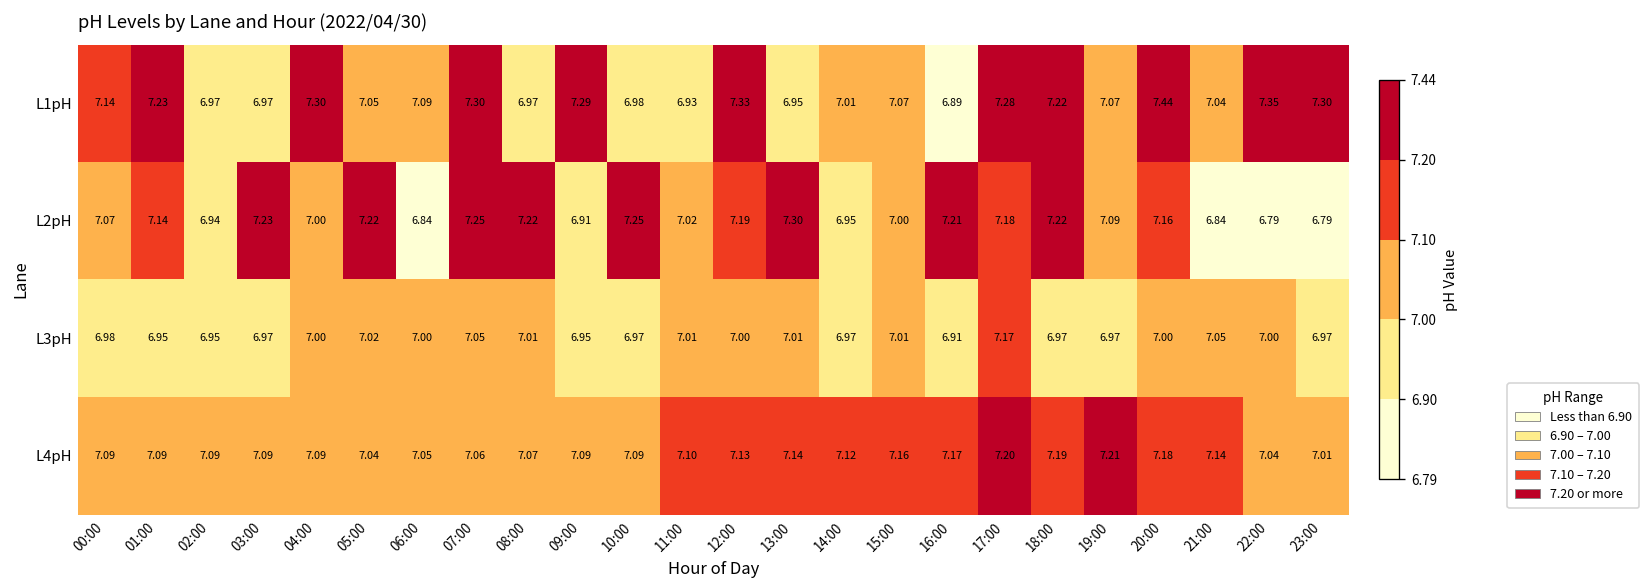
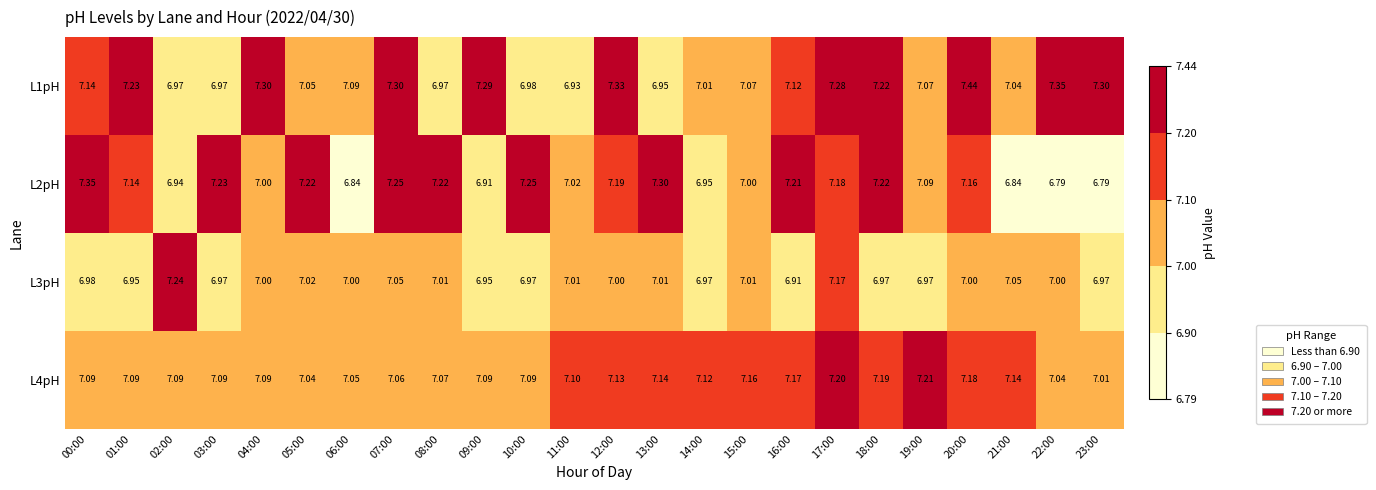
L1pH, 16:00: 6.89 -> 7.12
L2pH, 00:00: 7.07 -> 7.35
L3pH, 02:00: 6.95 -> 7.24
